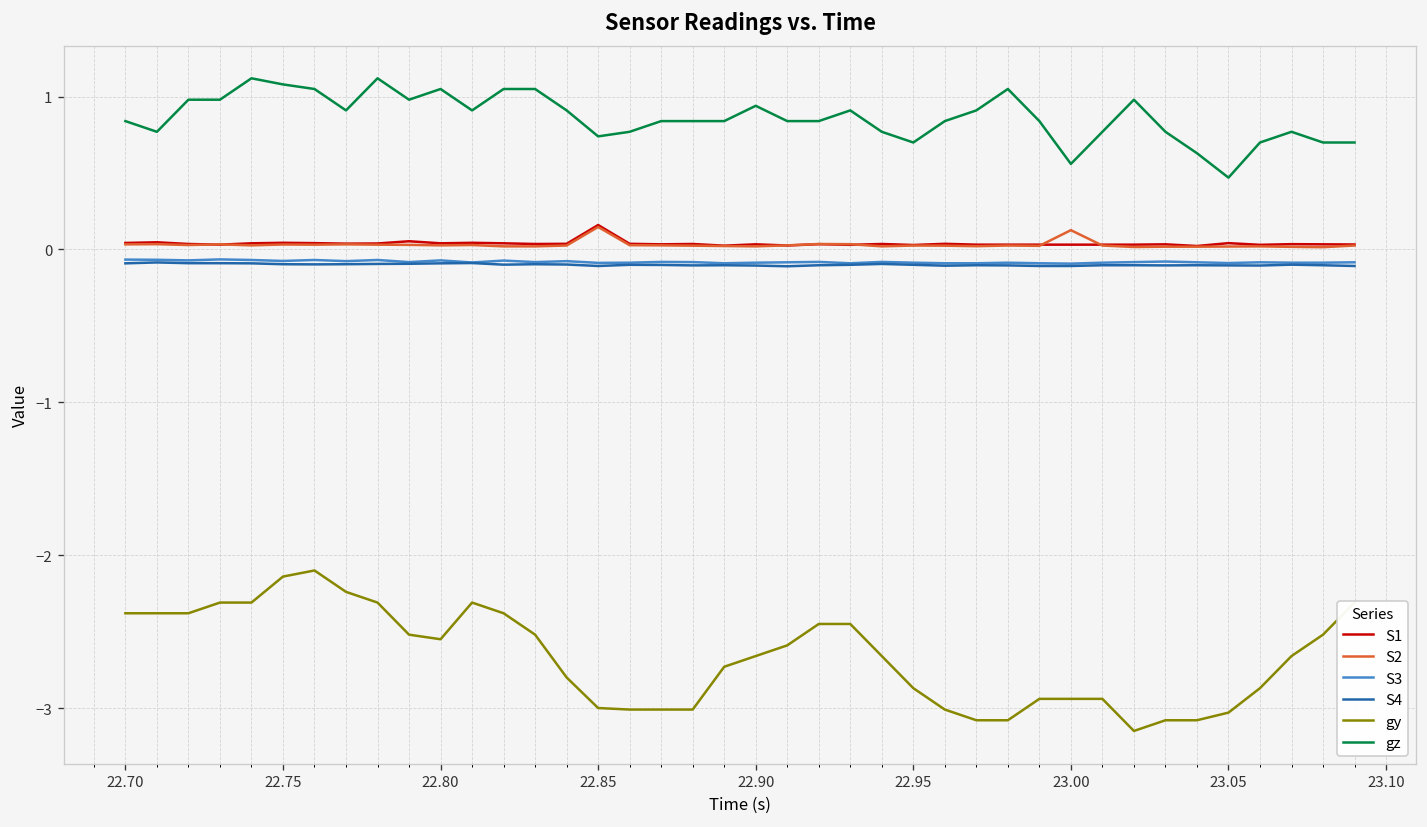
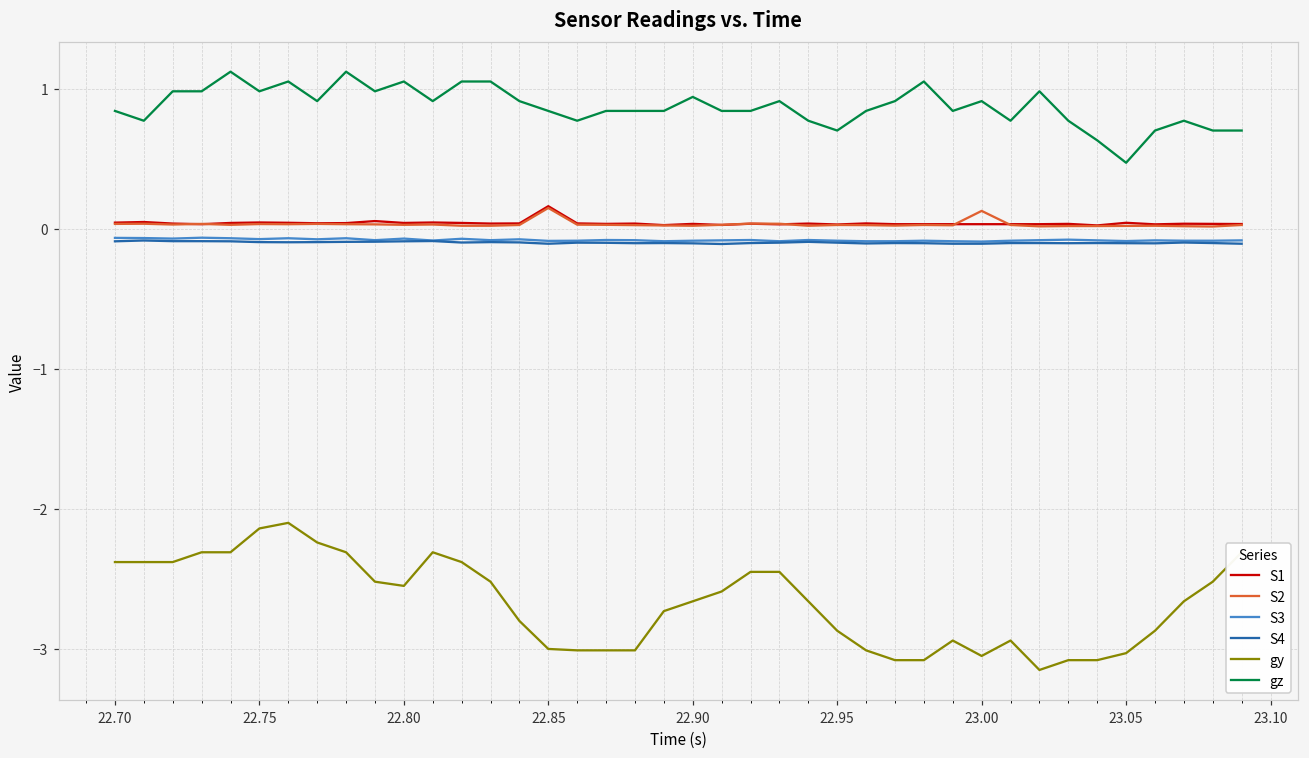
gz, 22.75: 1.08 -> 0.98
gz, 22.85: 0.74 -> 0.84
gy, 23.00: -2.94 -> -3.05
gz, 23.00: 0.56 -> 0.91
